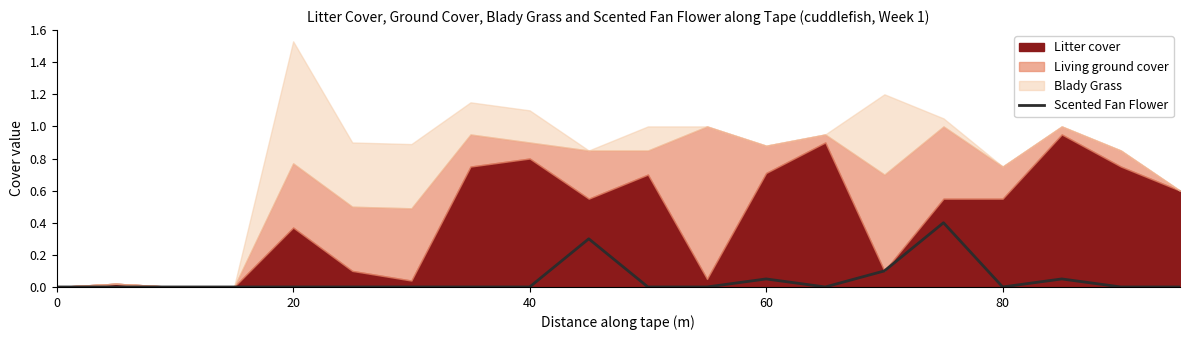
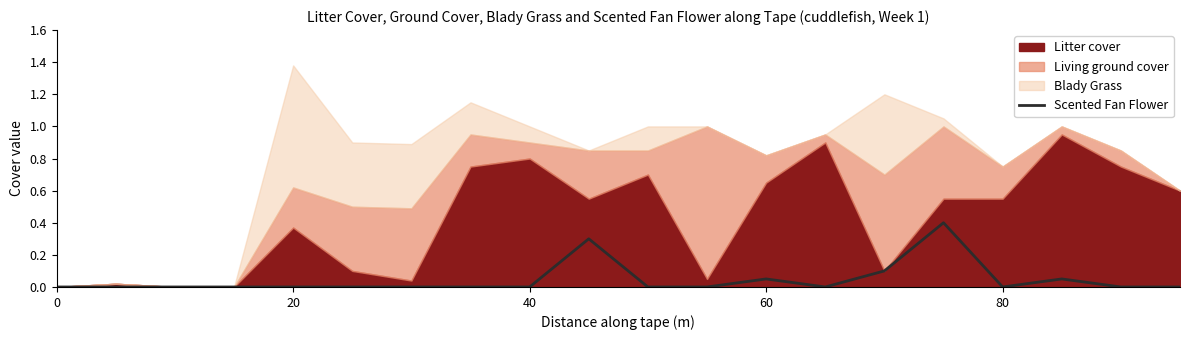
Living ground cover, 20: 0.40 -> 0.25
Blady Grass, 40: 0.2 -> 0.1
Litter cover, 60: 0.71 -> 0.65
